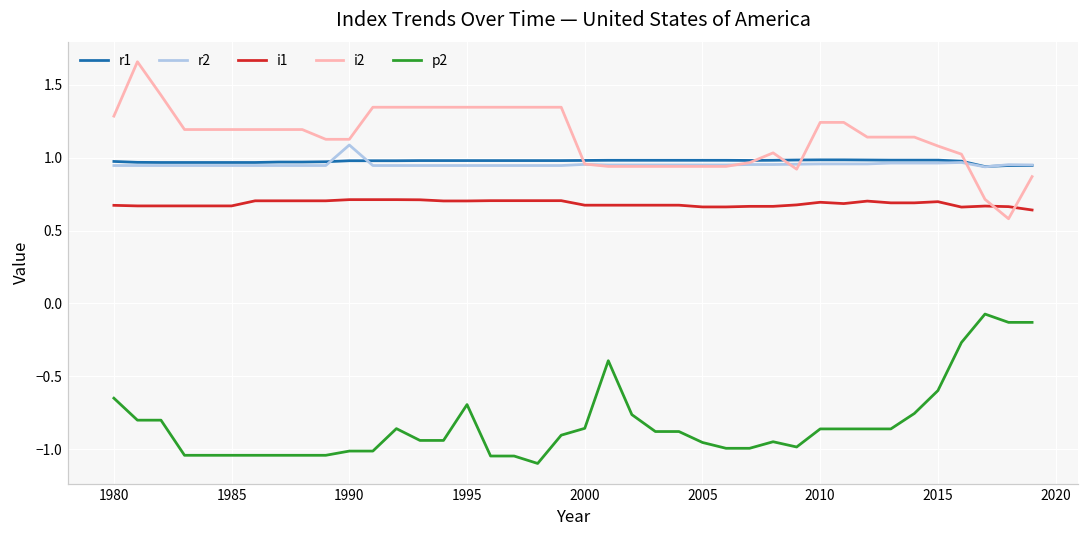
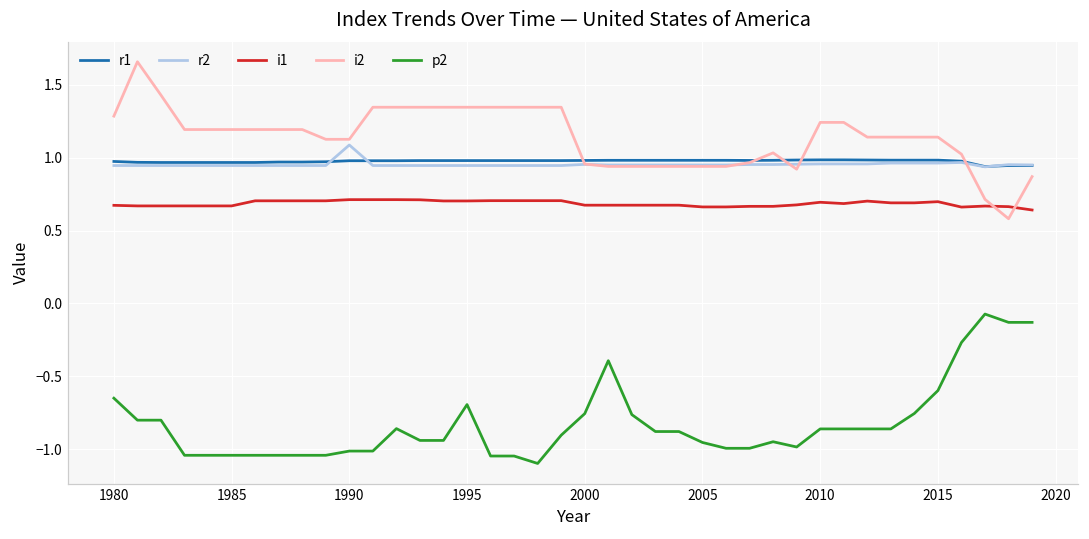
p2, 2000: -0.86 -> -0.76
i2, 2015: 1.08 -> 1.14
